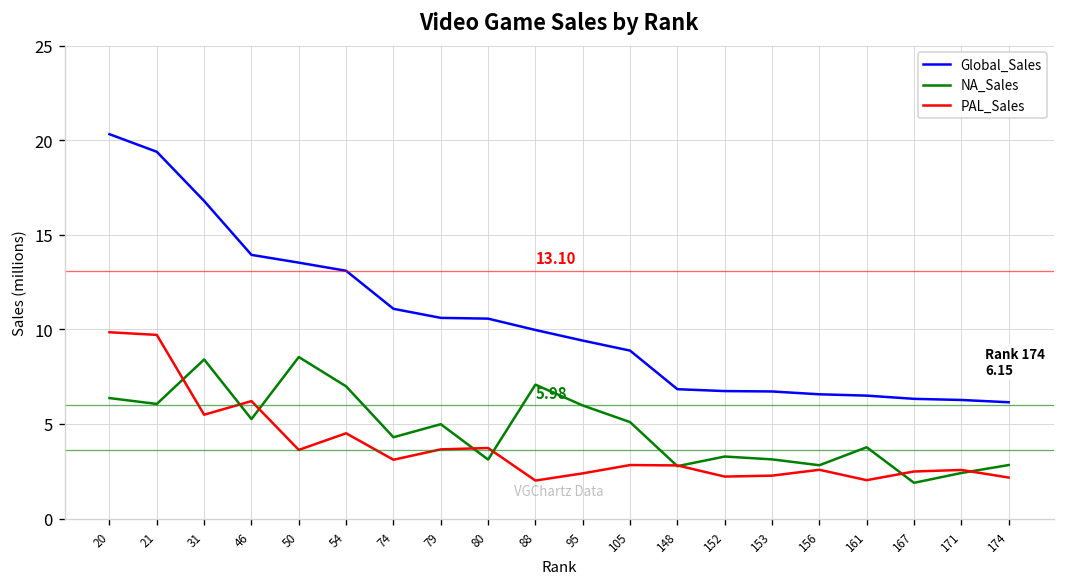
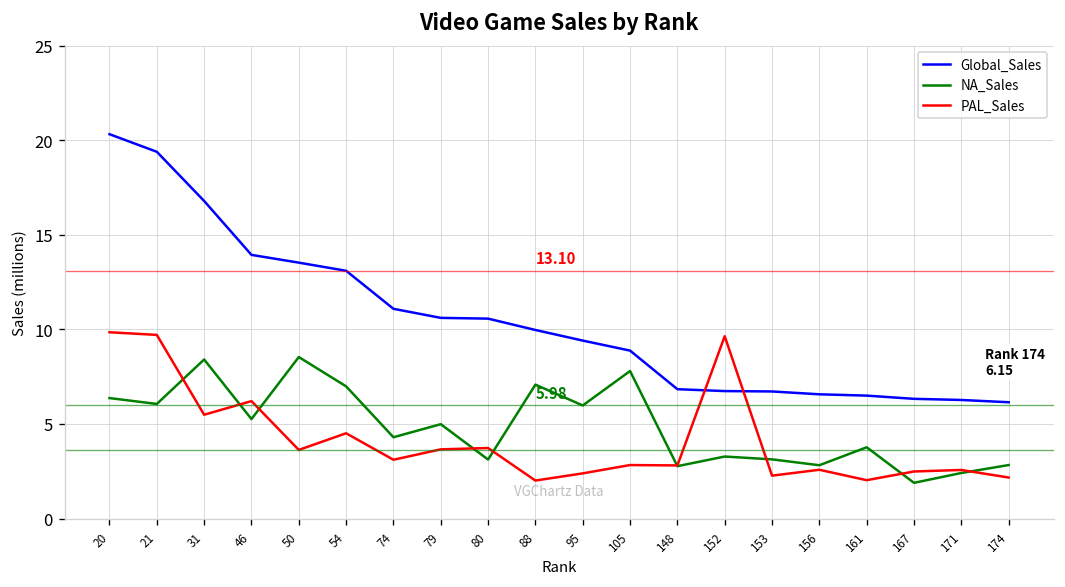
NA_Sales, 105: 5.1 -> 7.8
PAL_Sales, 152: 2.2 -> 9.6
